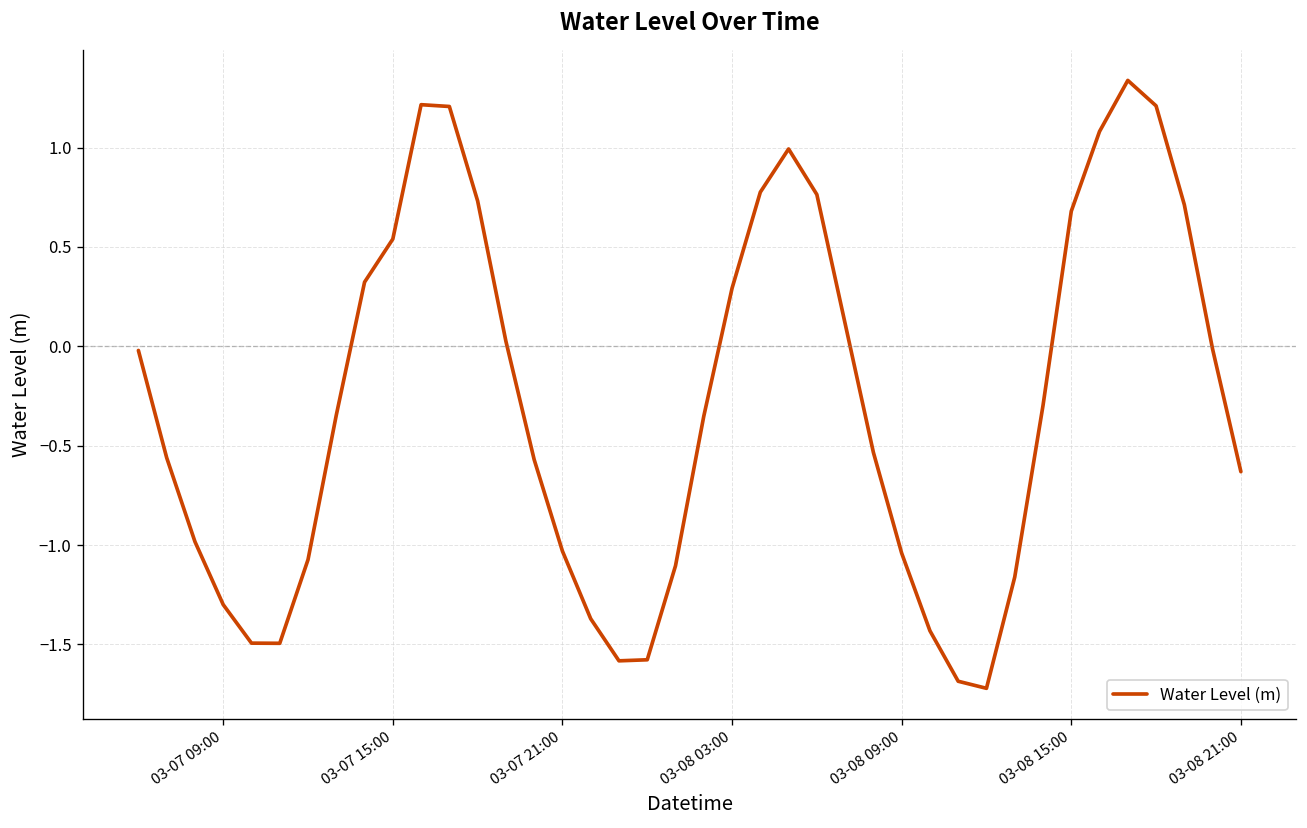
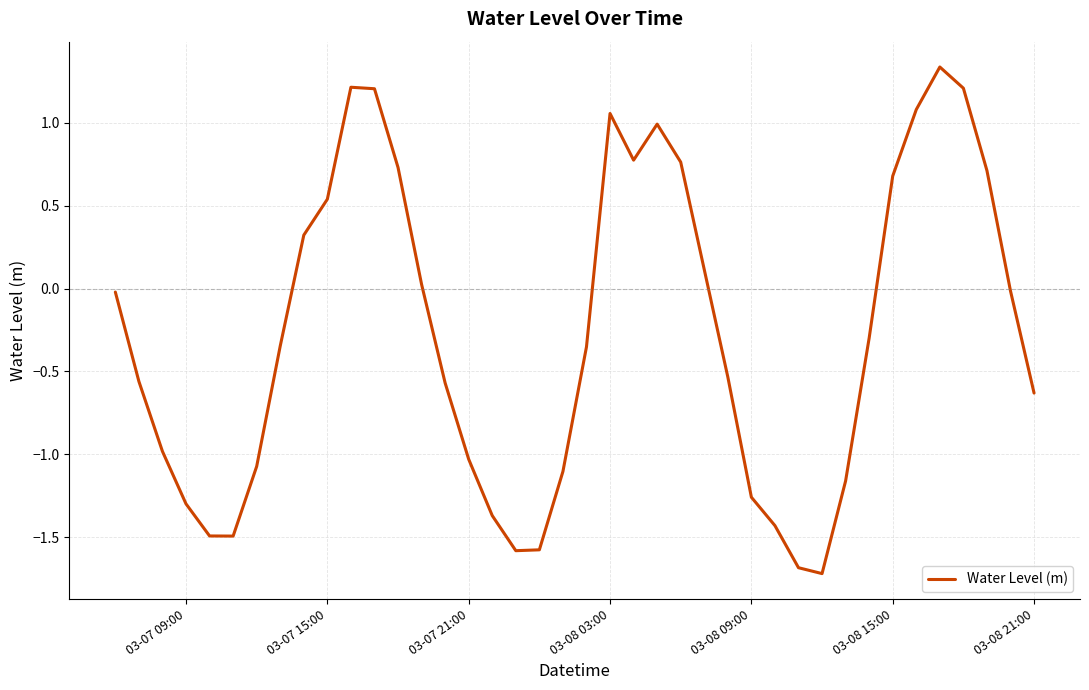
03-08 03:00: 0.29 -> 1.06
03-08 09:00: -1.04 -> -1.26
